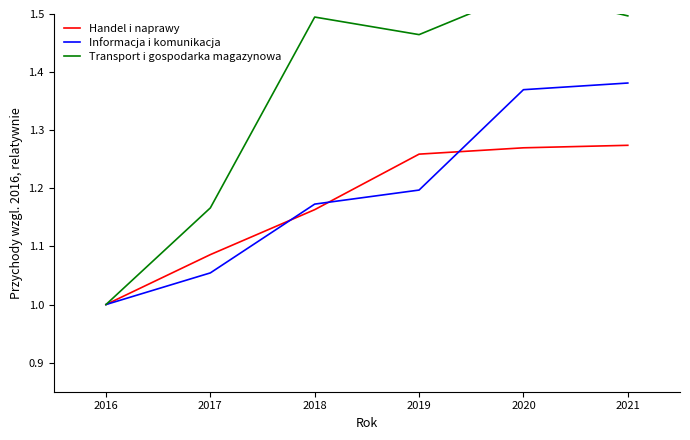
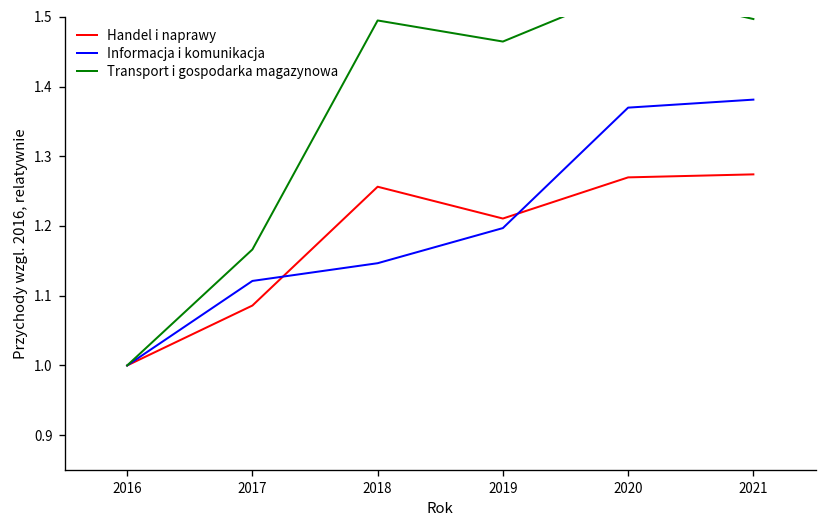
Informacja i komunikacja, 2017: 1.05 -> 1.12
Handel i naprawy, 2018: 1.16 -> 1.26
Informacja i komunikacja, 2018: 1.17 -> 1.15
Handel i naprawy, 2019: 1.26 -> 1.21
